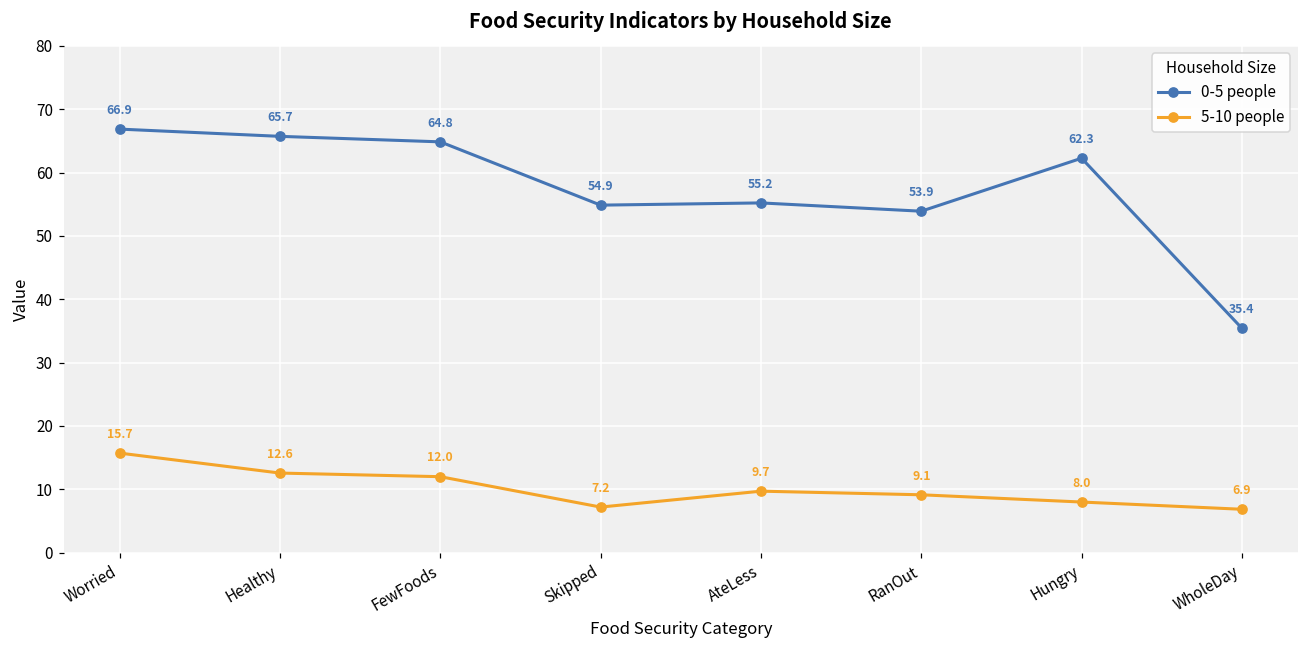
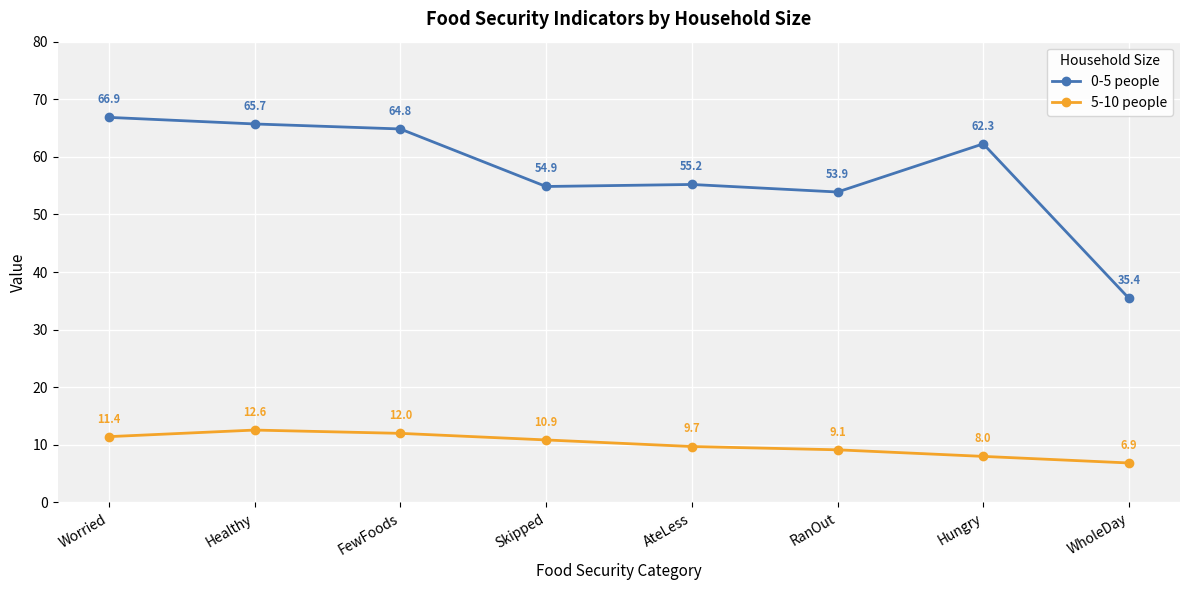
5-10 people, Worried: 15.7 -> 11.4
5-10 people, Skipped: 7.2 -> 10.9
